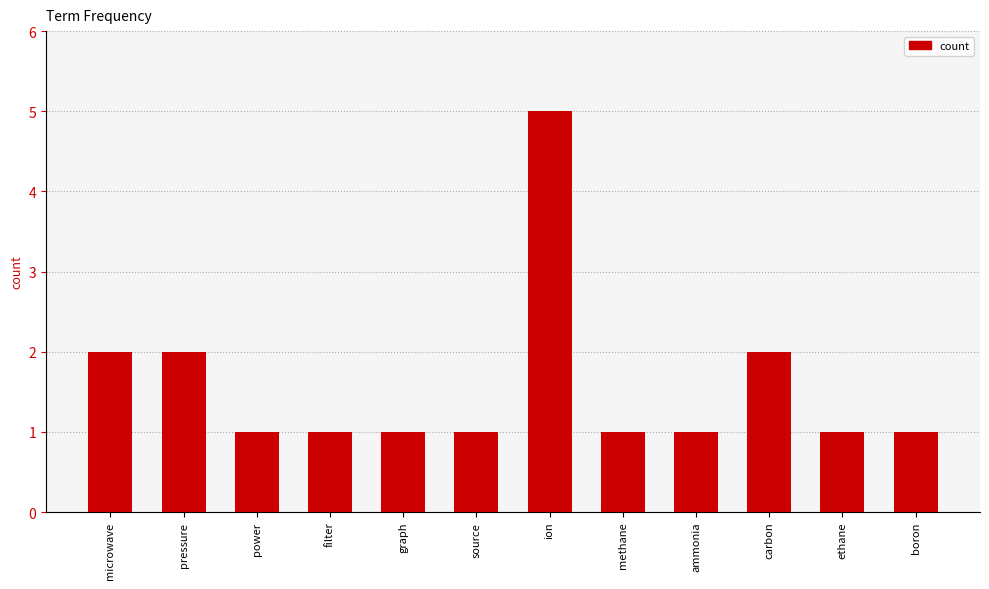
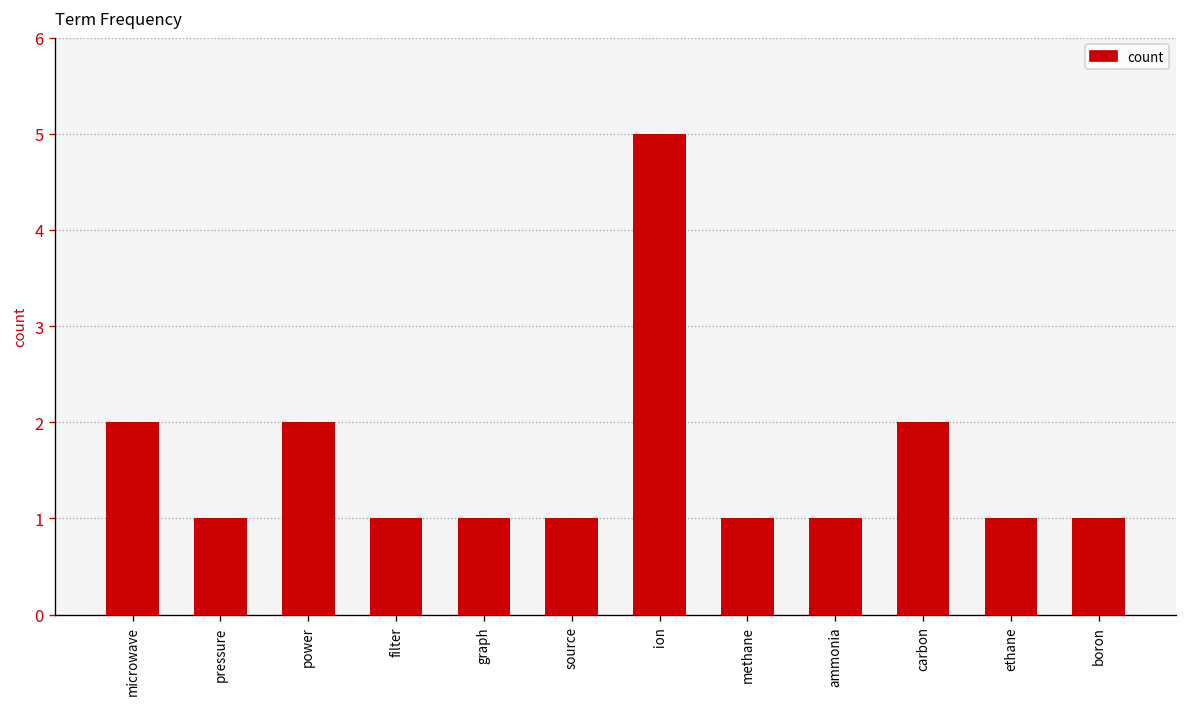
pressure: 2 -> 1
power: 1 -> 2
